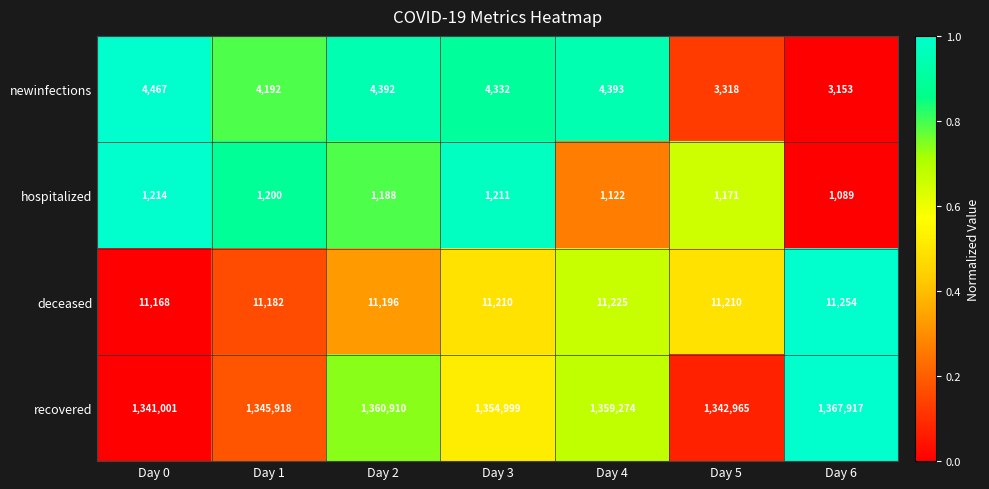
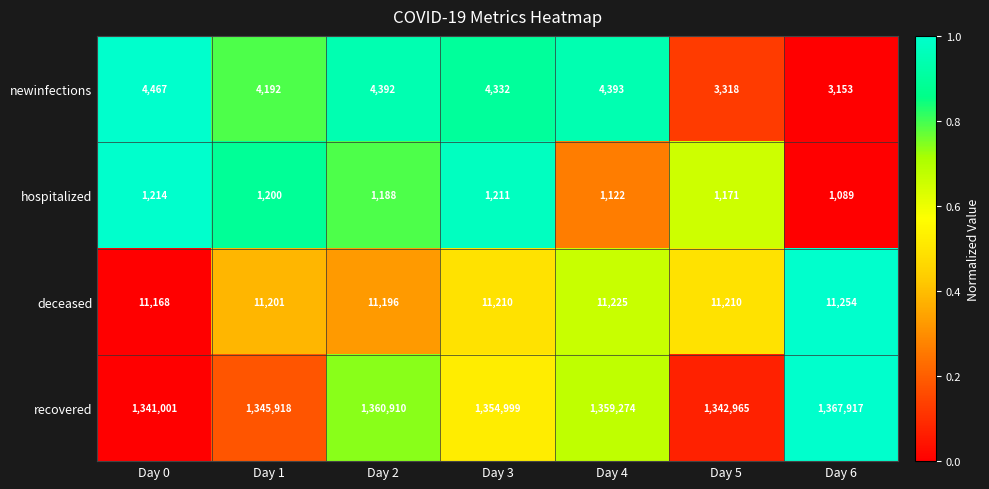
deceased, Day 1: 11,182 -> 11,201
